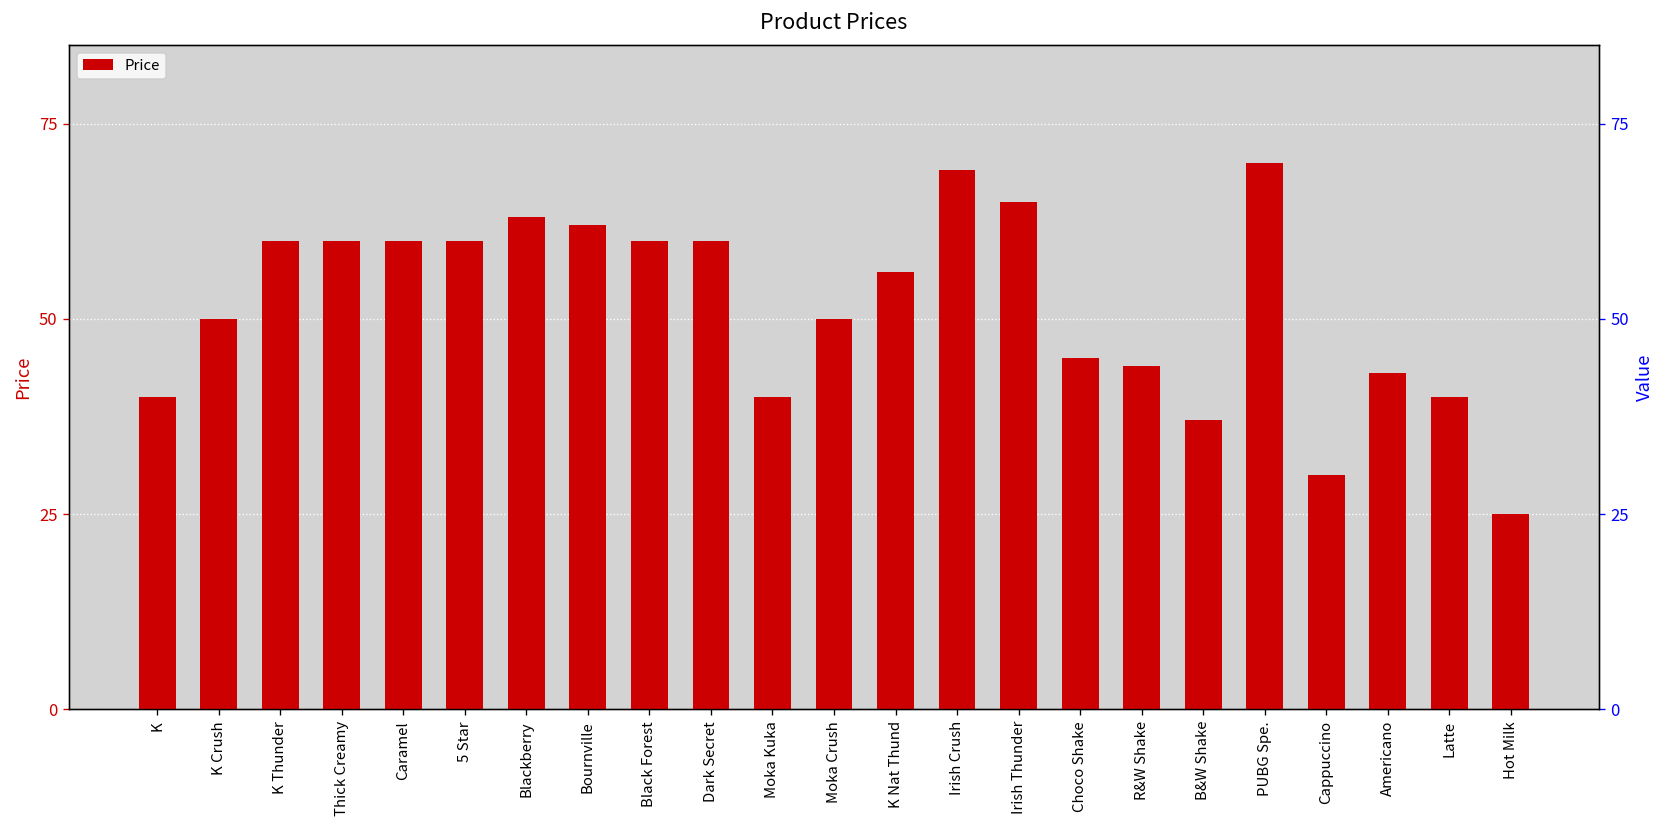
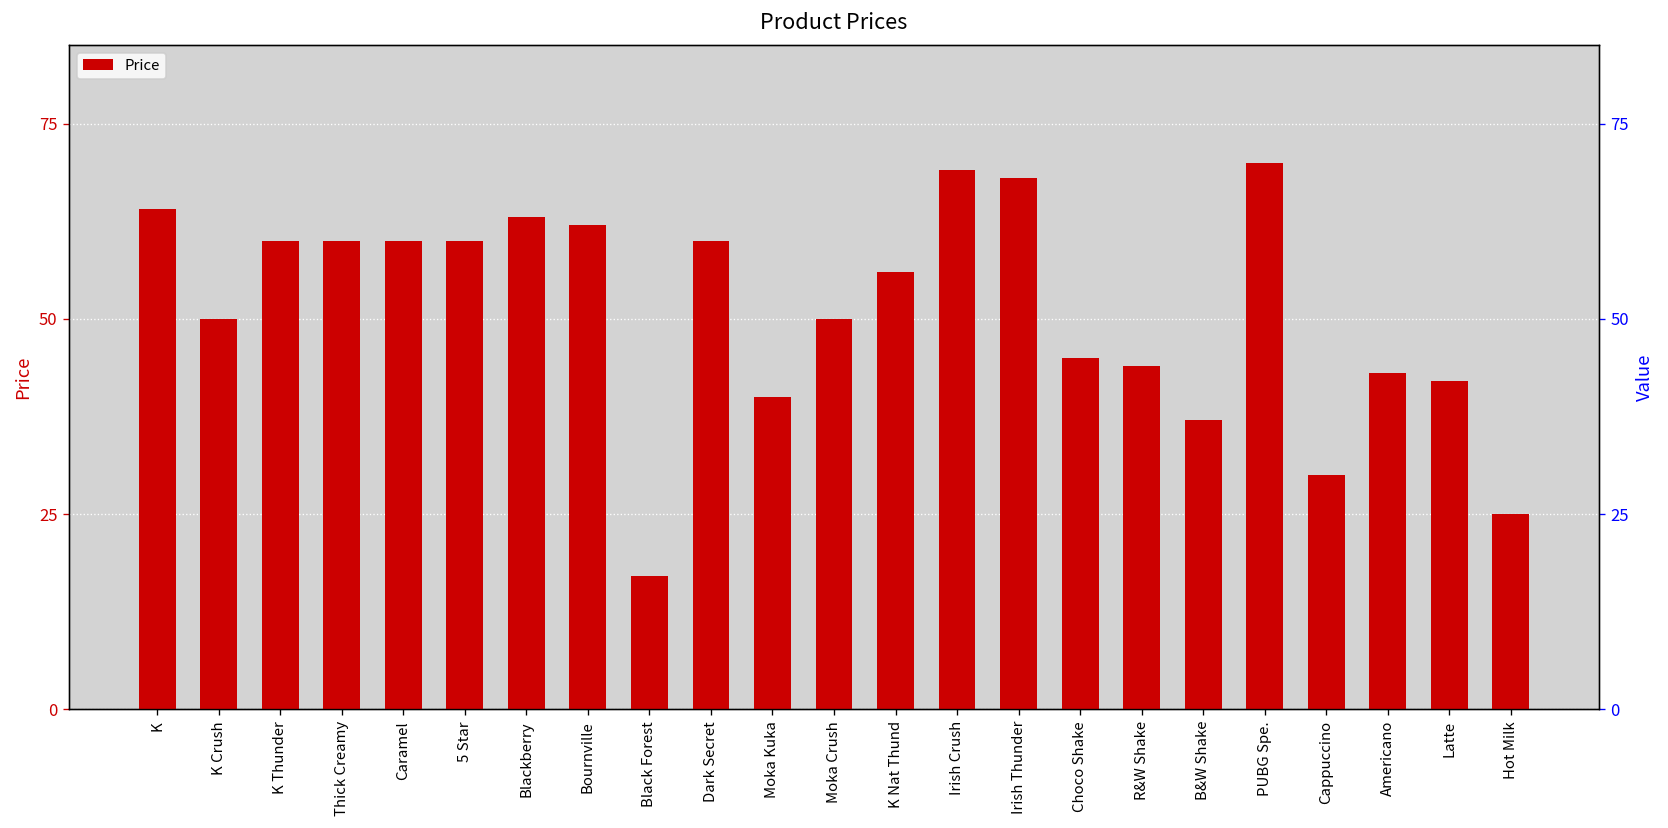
K: 40 -> 64
Black Forest: 60 -> 17
Irish Thunder: 65 -> 68
Latte: 40 -> 42
